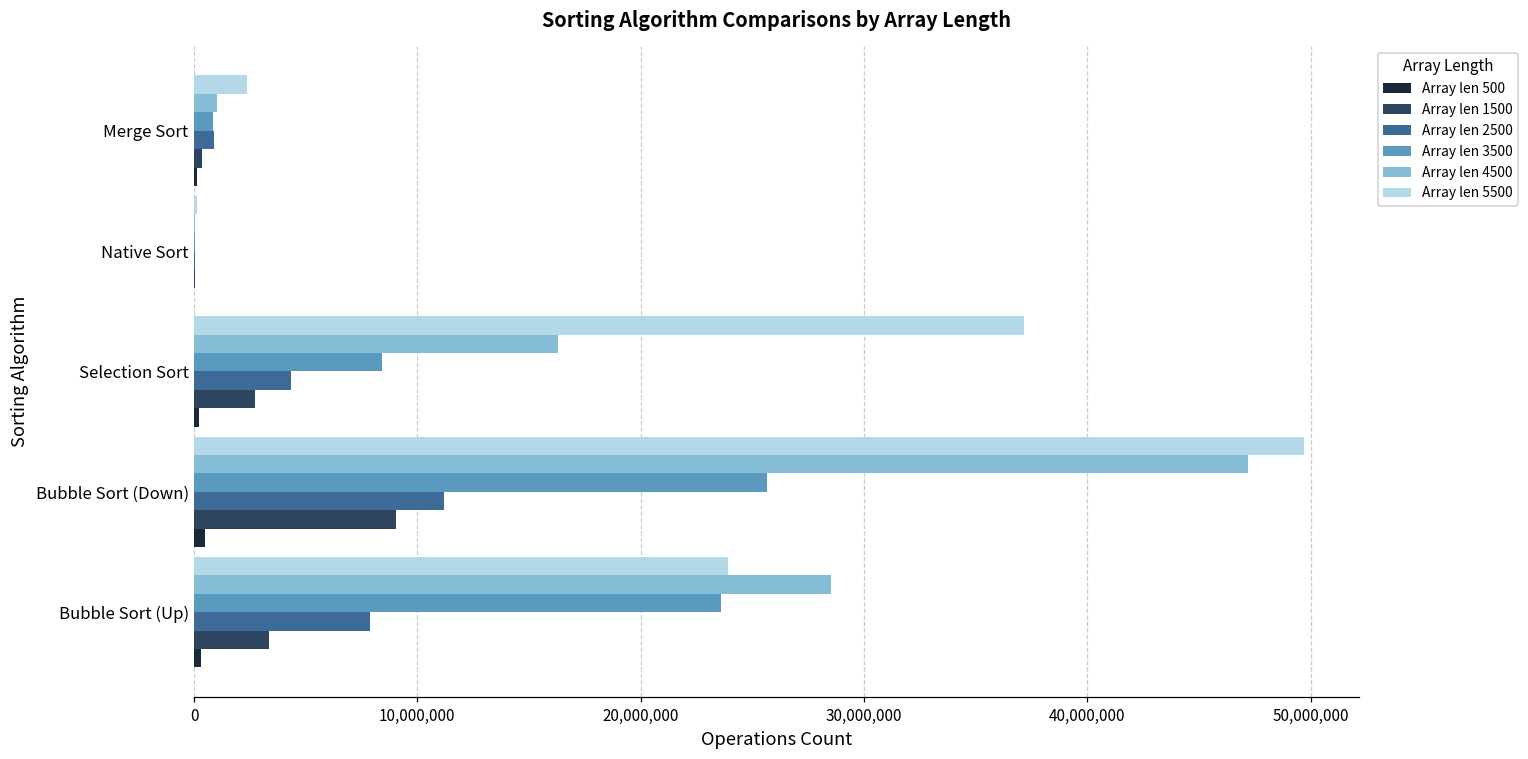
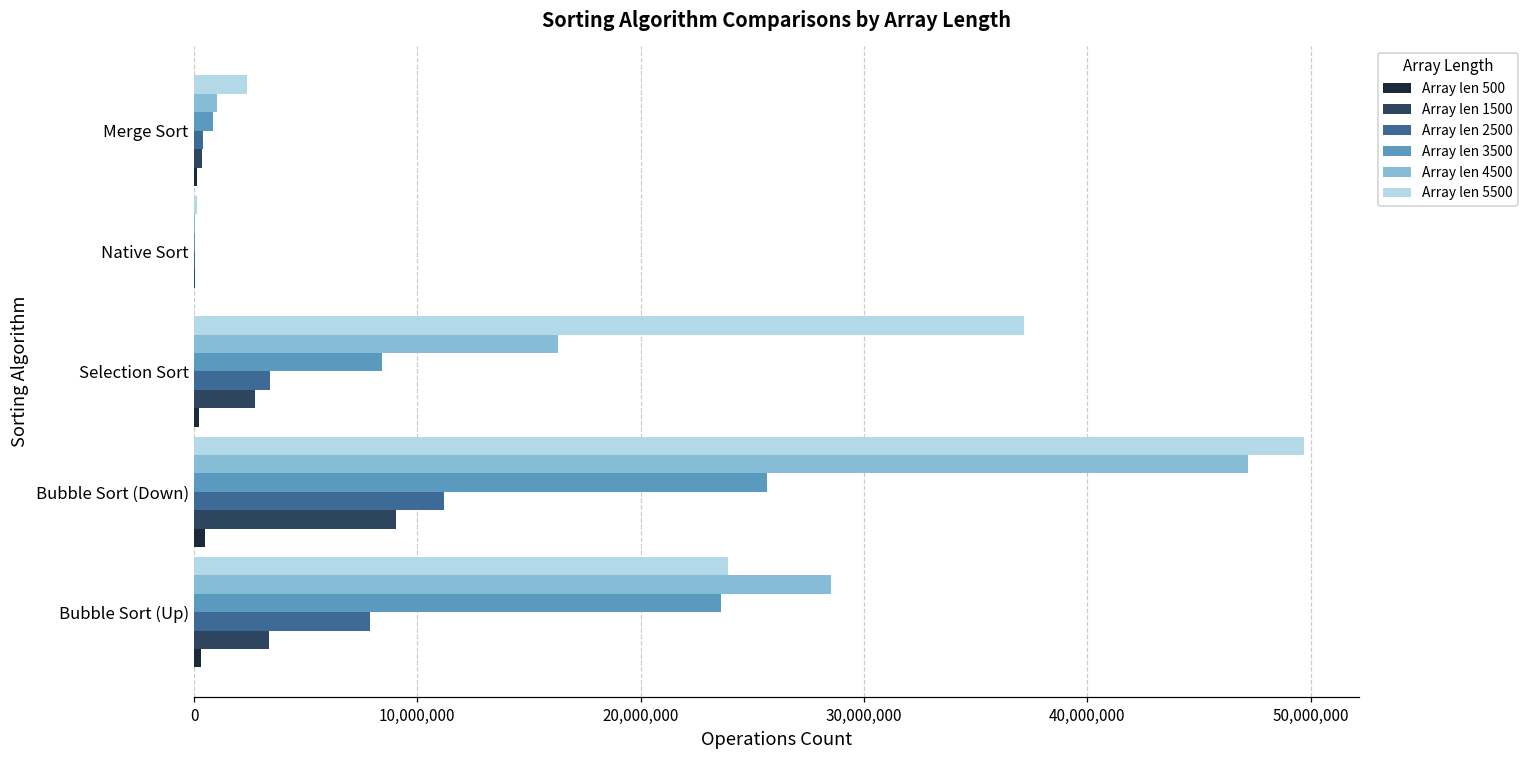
Array len 2500, Merge Sort: 900,000 -> 400,000
Array len 2500, Selection Sort: 4,300,000 -> 3,400,000
